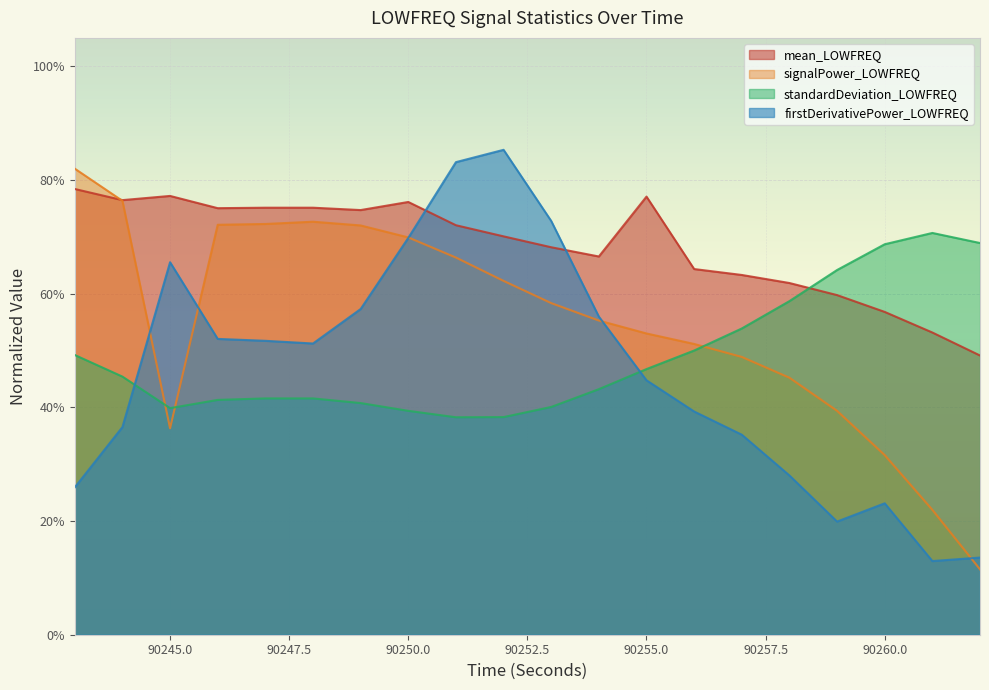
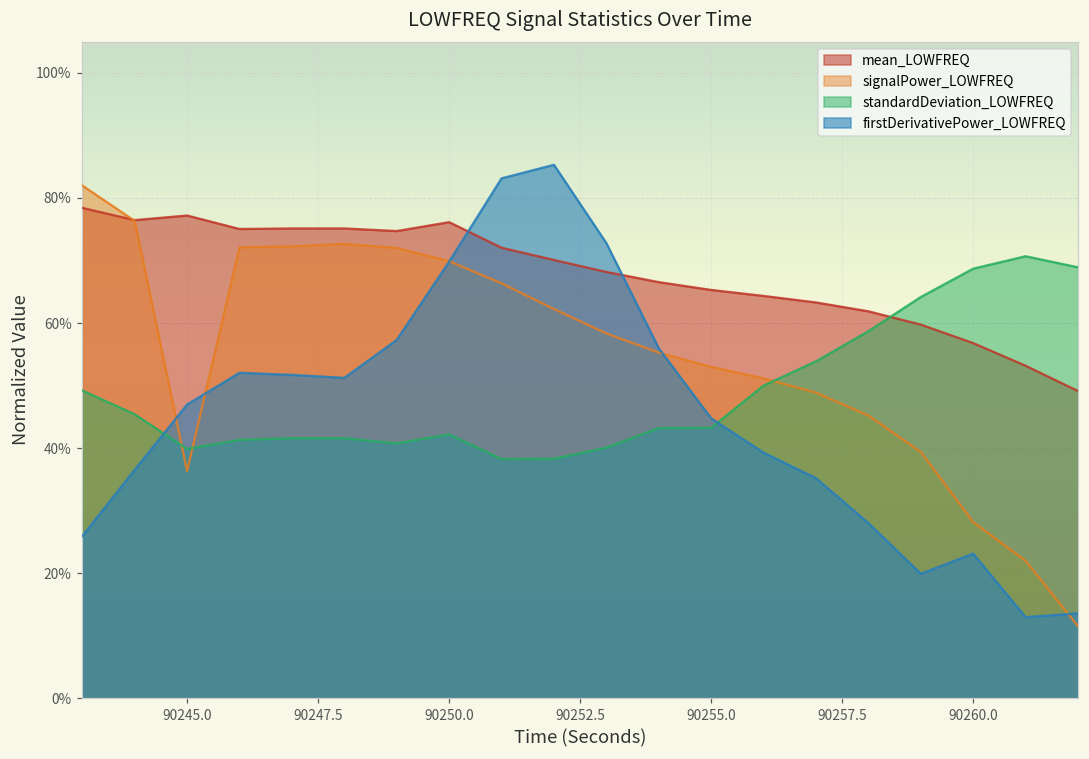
firstDerivativePower_LOWFREQ, 90245.0: 66% -> 47%
standardDeviation_LOWFREQ, 90250.0: 39% -> 42%
mean_LOWFREQ, 90255.0: 77% -> 65%
standardDeviation_LOWFREQ, 90255.0: 47% -> 43%
signalPower_LOWFREQ, 90260.0: 32% -> 28%
